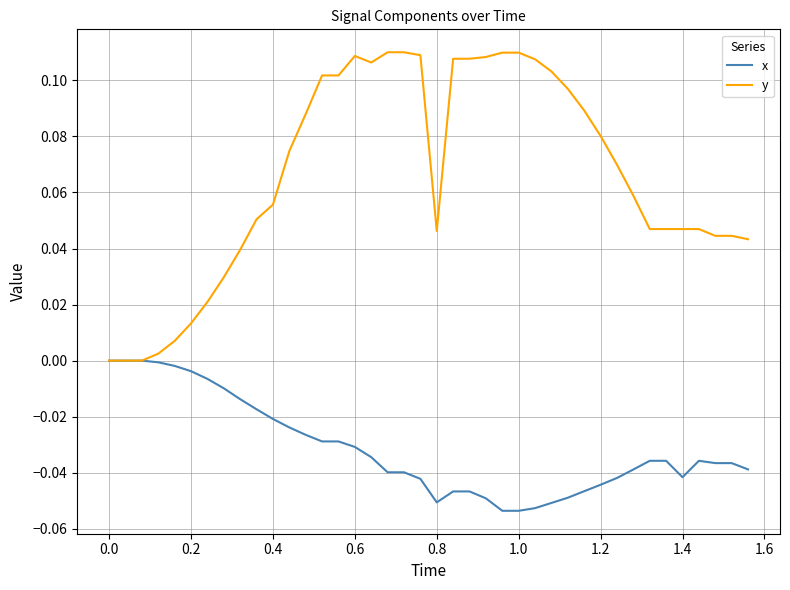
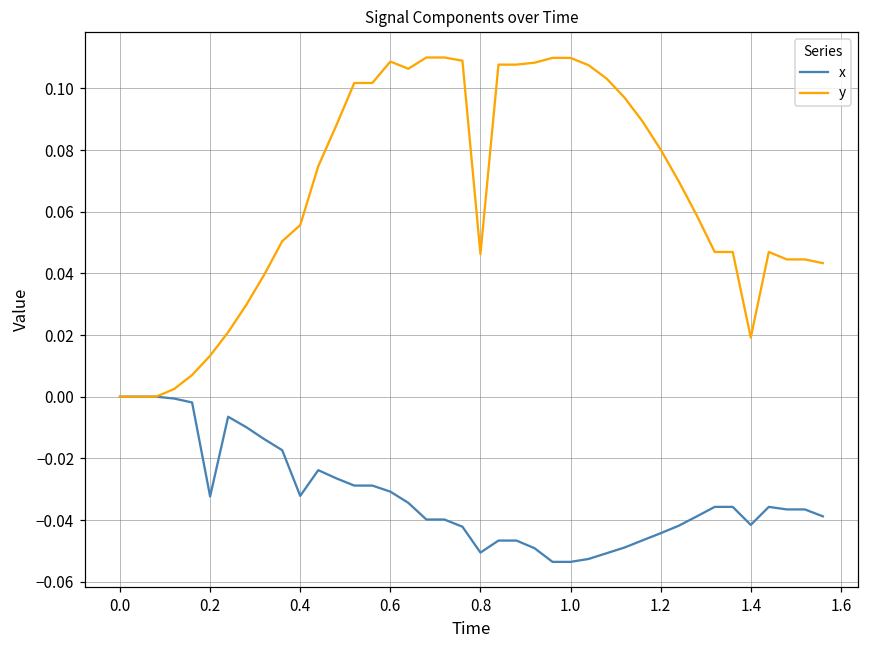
x, 0.2: -0.004 -> -0.032
x, 0.4: -0.021 -> -0.032
y, 1.4: 0.047 -> 0.019
